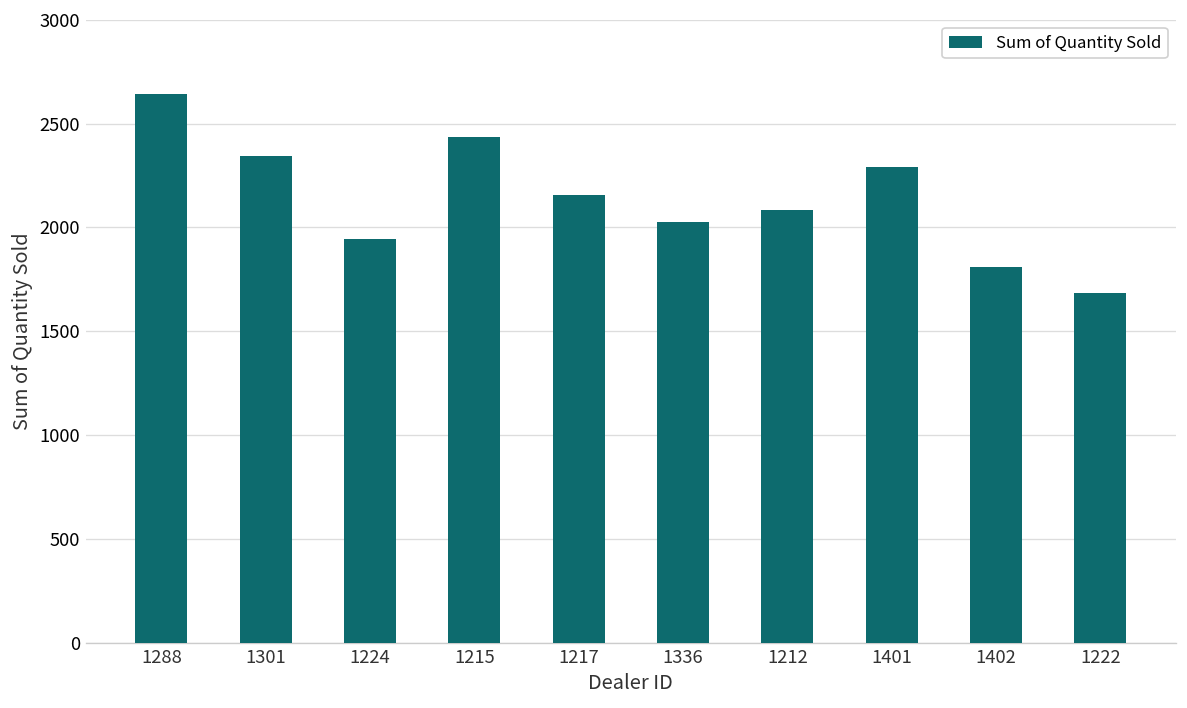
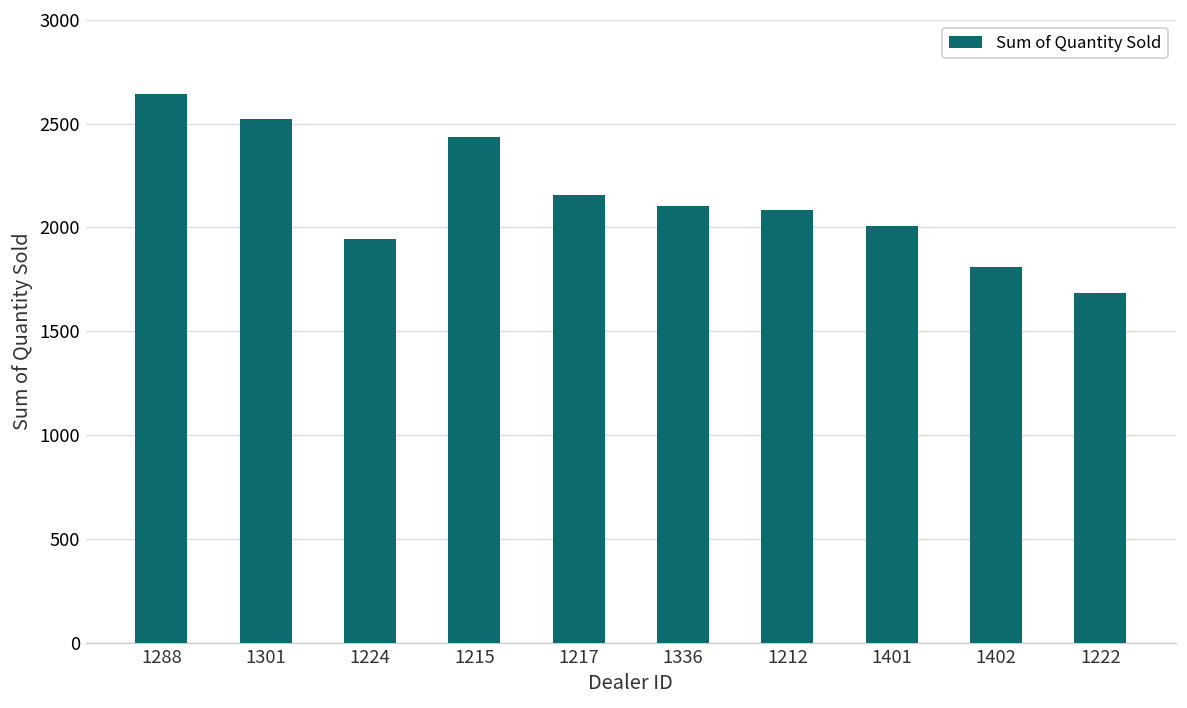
1301: 2340 -> 2520
1336: 2030 -> 2100
1401: 2290 -> 2010
